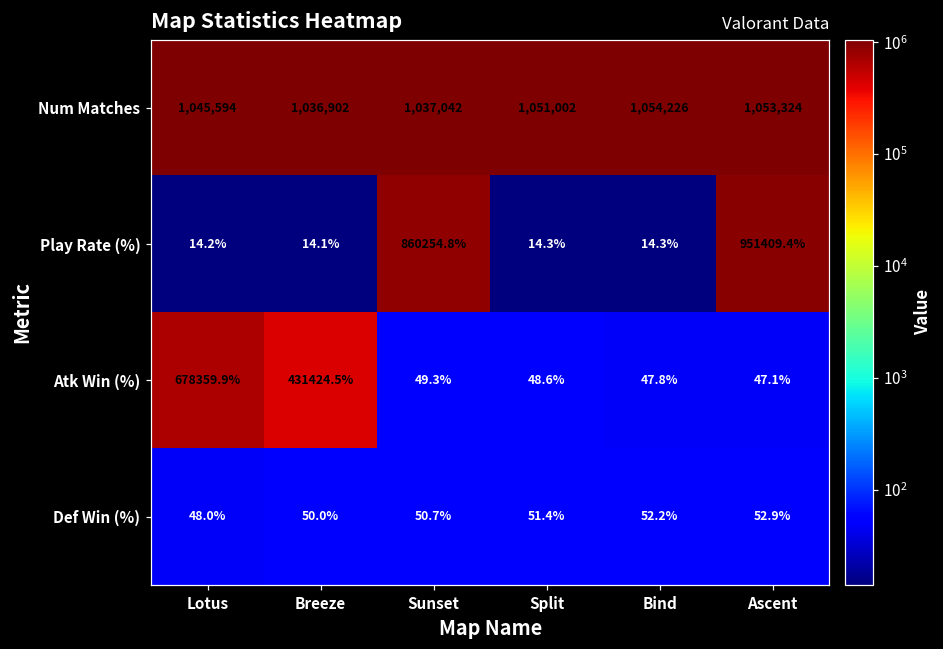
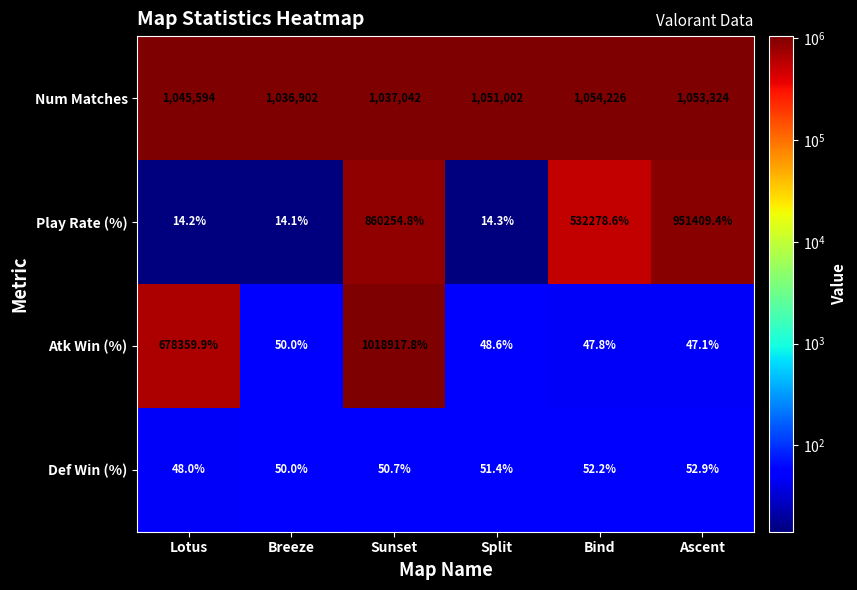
Play Rate (%), Bind: 14.3% -> 532278.6%
Atk Win (%), Breeze: 431424.5% -> 50.0%
Atk Win (%), Sunset: 49.3% -> 1018917.8%
